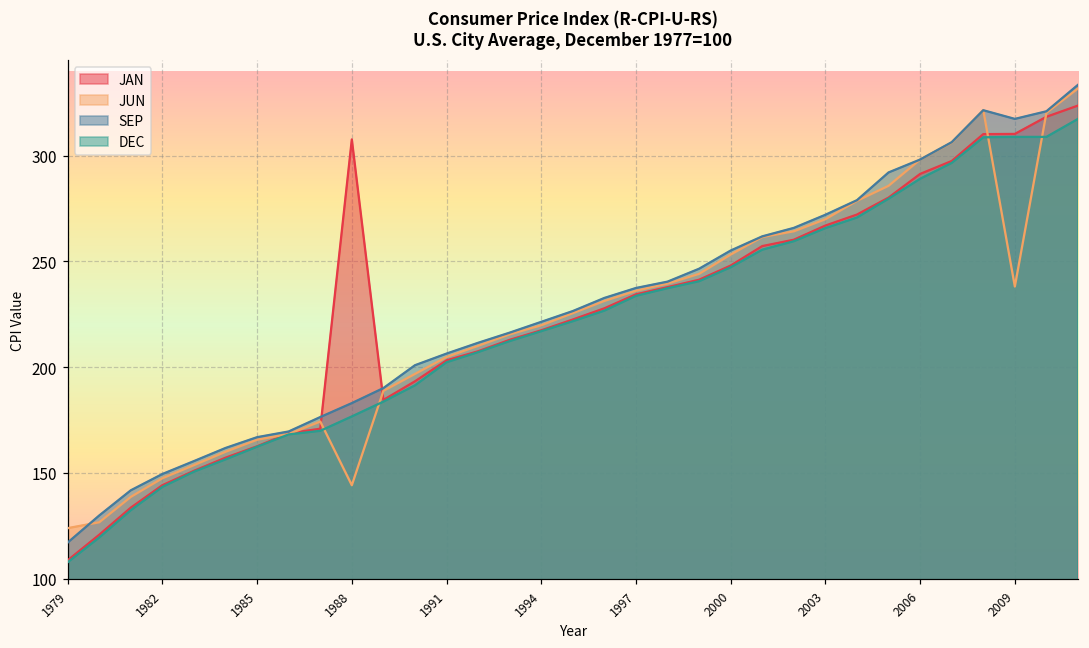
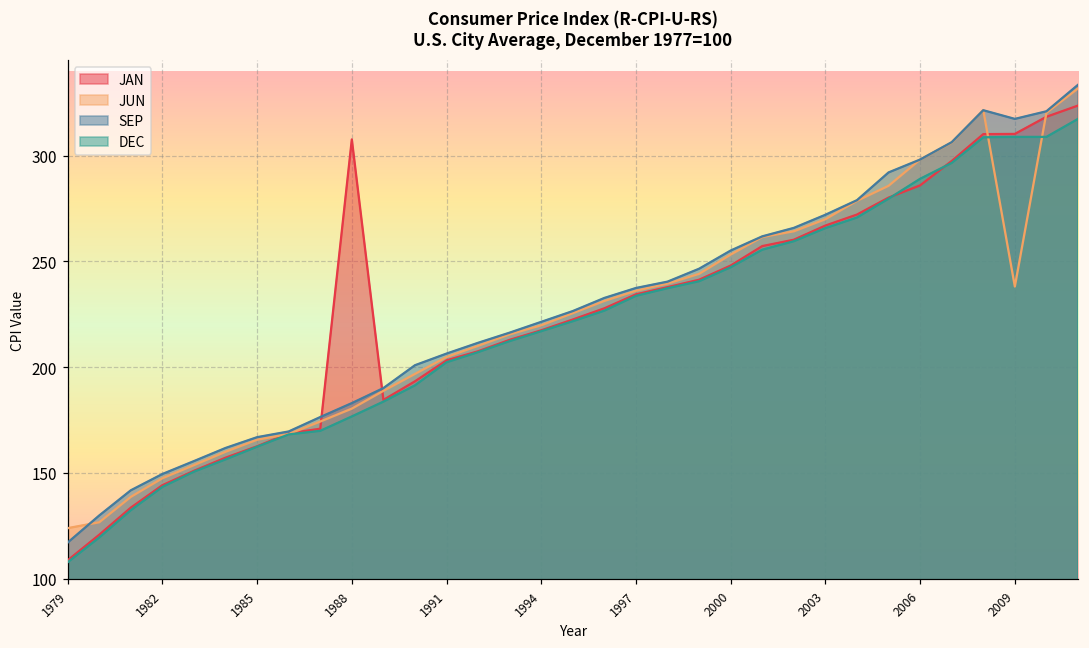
JUN, 1988: 144 -> 180
JAN, 2006: 291 -> 286
